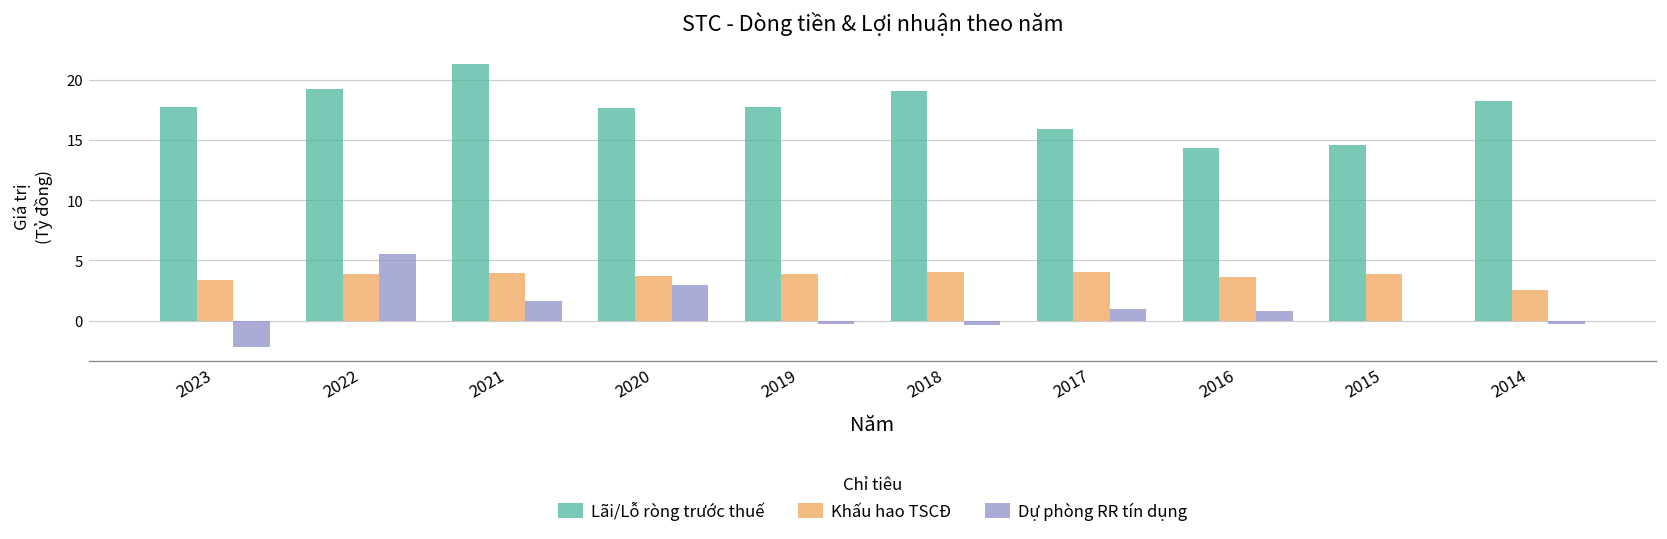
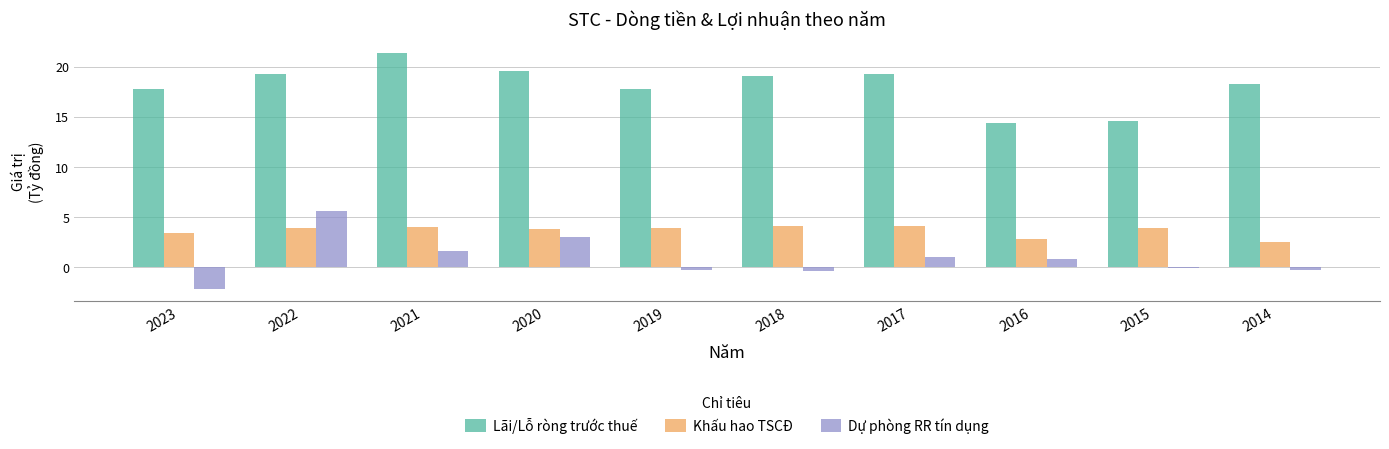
Lãi/Lỗ ròng trước thuế, 2020: 17.7 -> 19.5
Lãi/Lỗ ròng trước thuế, 2017: 16.0 -> 19.3
Khấu hao TSCĐ, 2016: 3.7 -> 2.8
